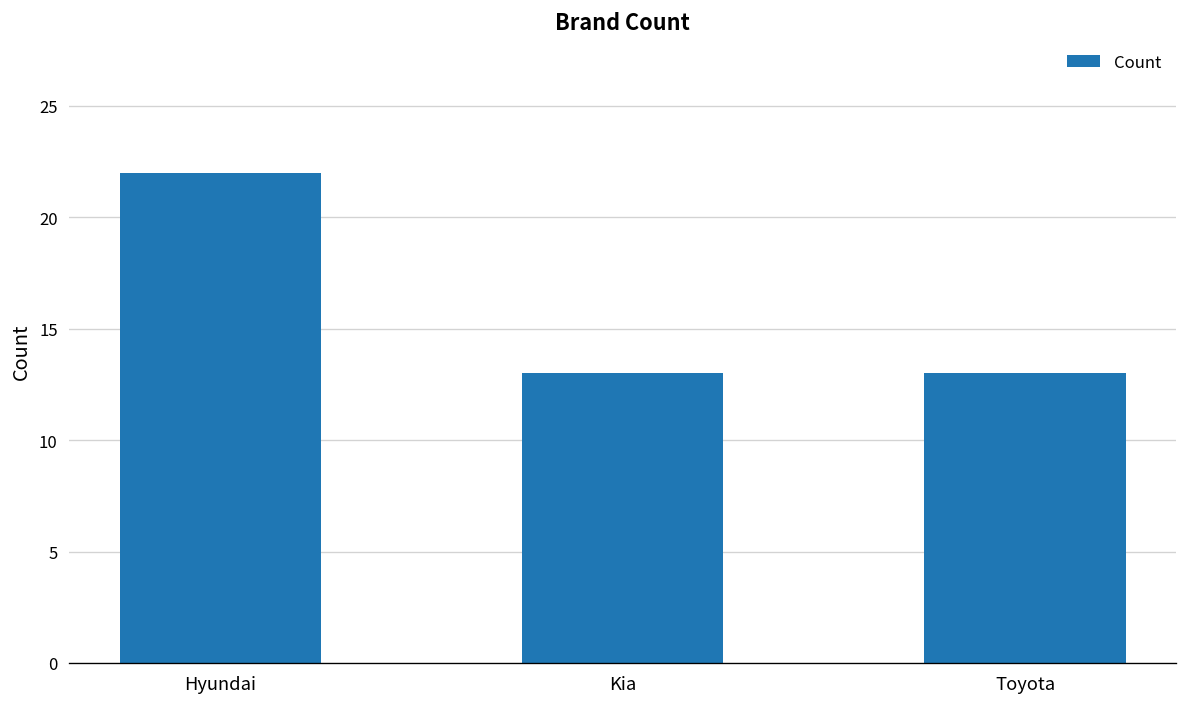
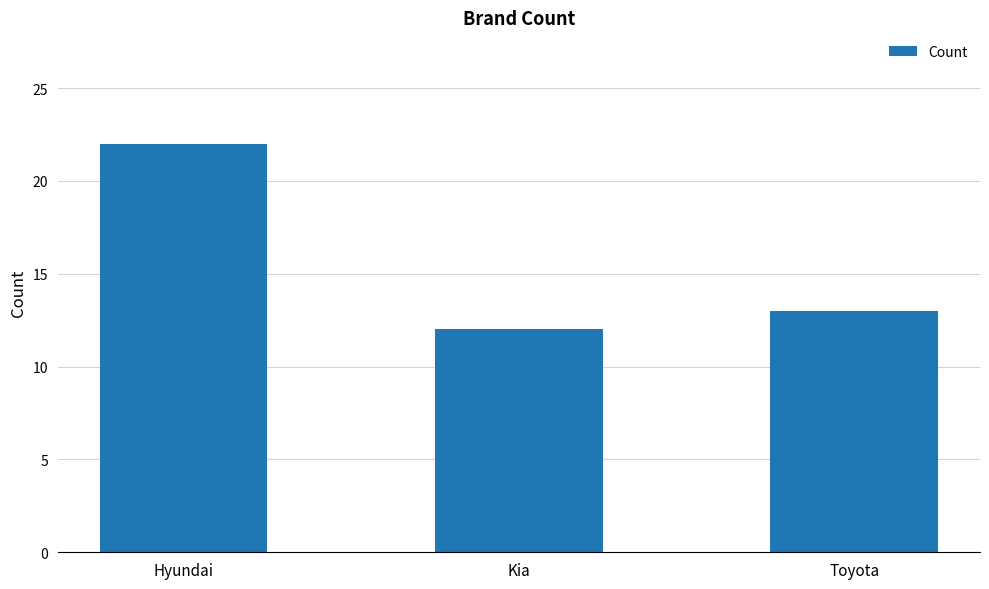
Kia: 13 -> 12
